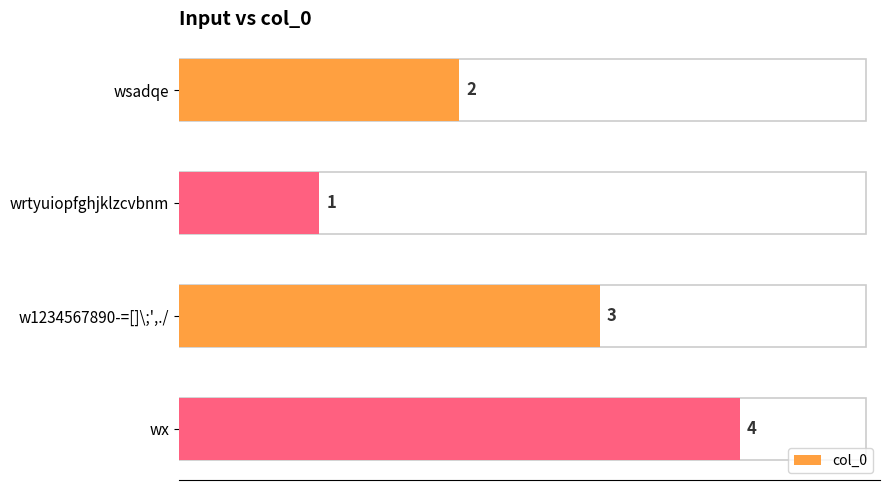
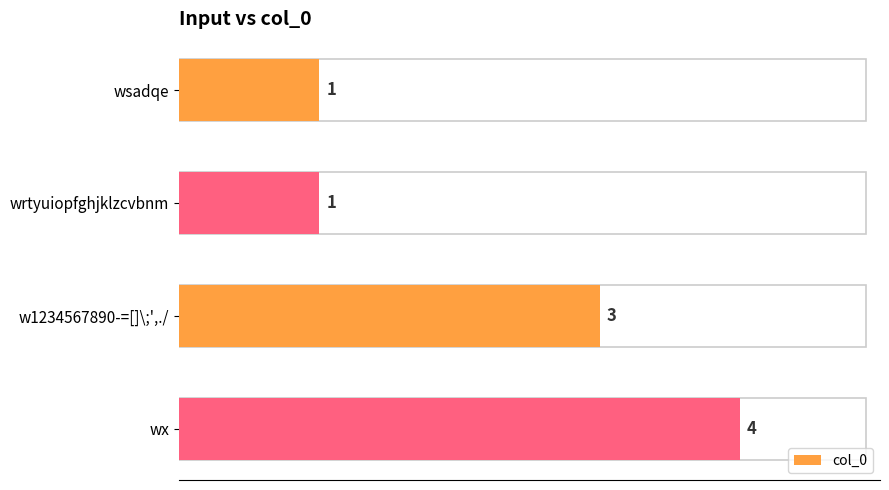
col_0, wsadqe: 2 -> 1
